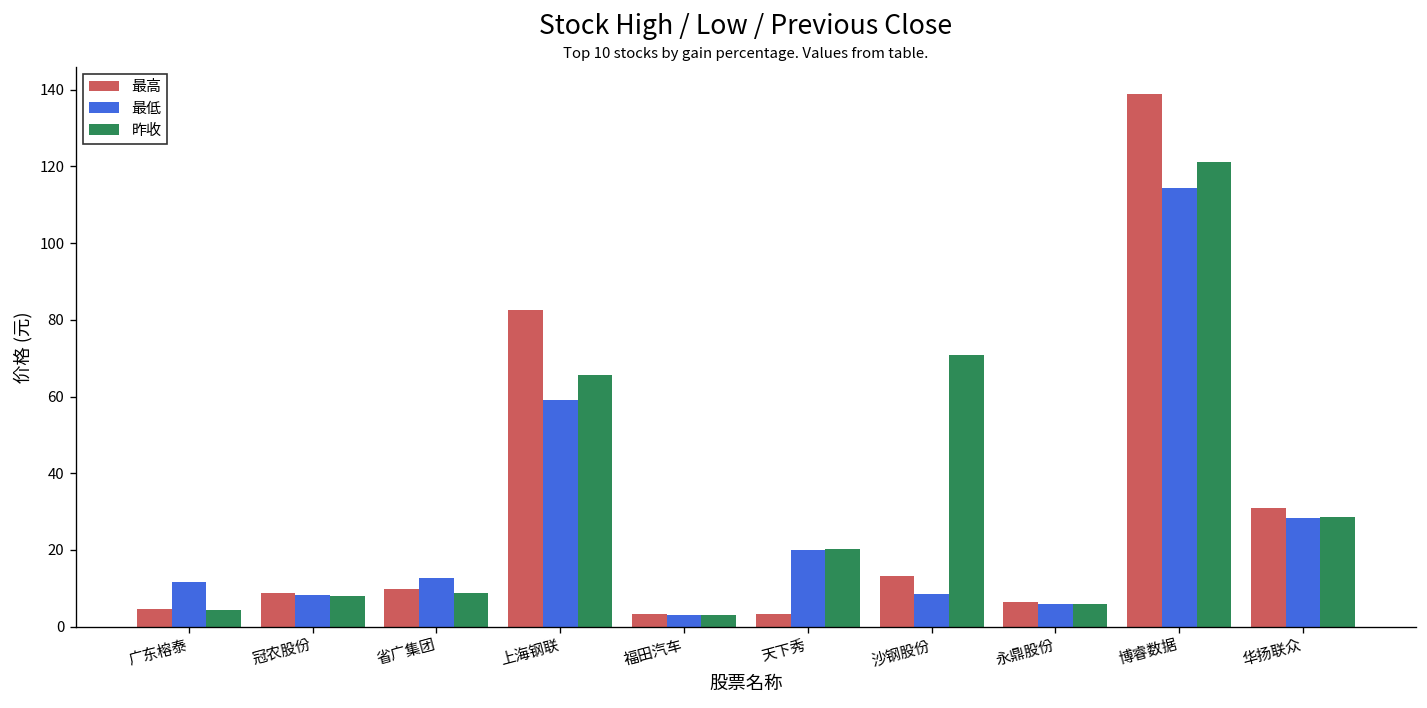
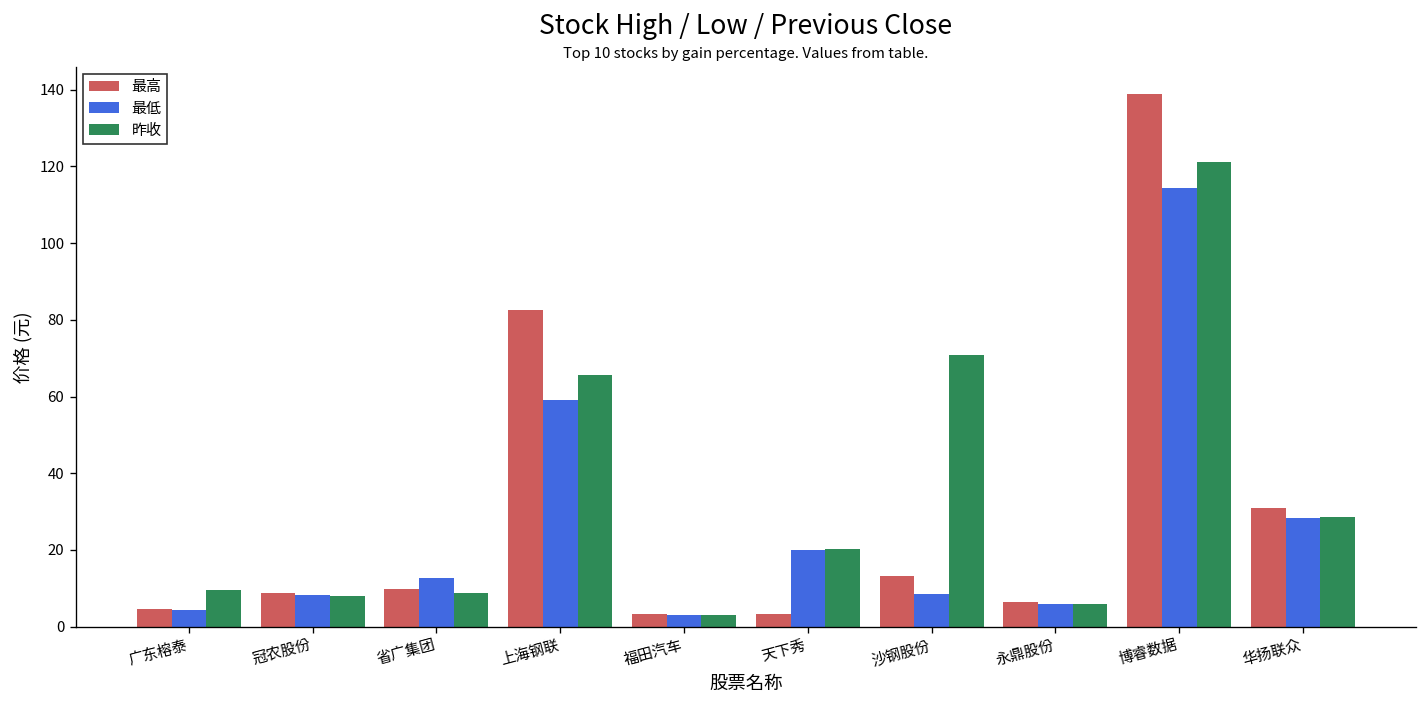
最低, 广东榕泰: 12 -> 4
昨收, 广东榕泰: 4 -> 10
